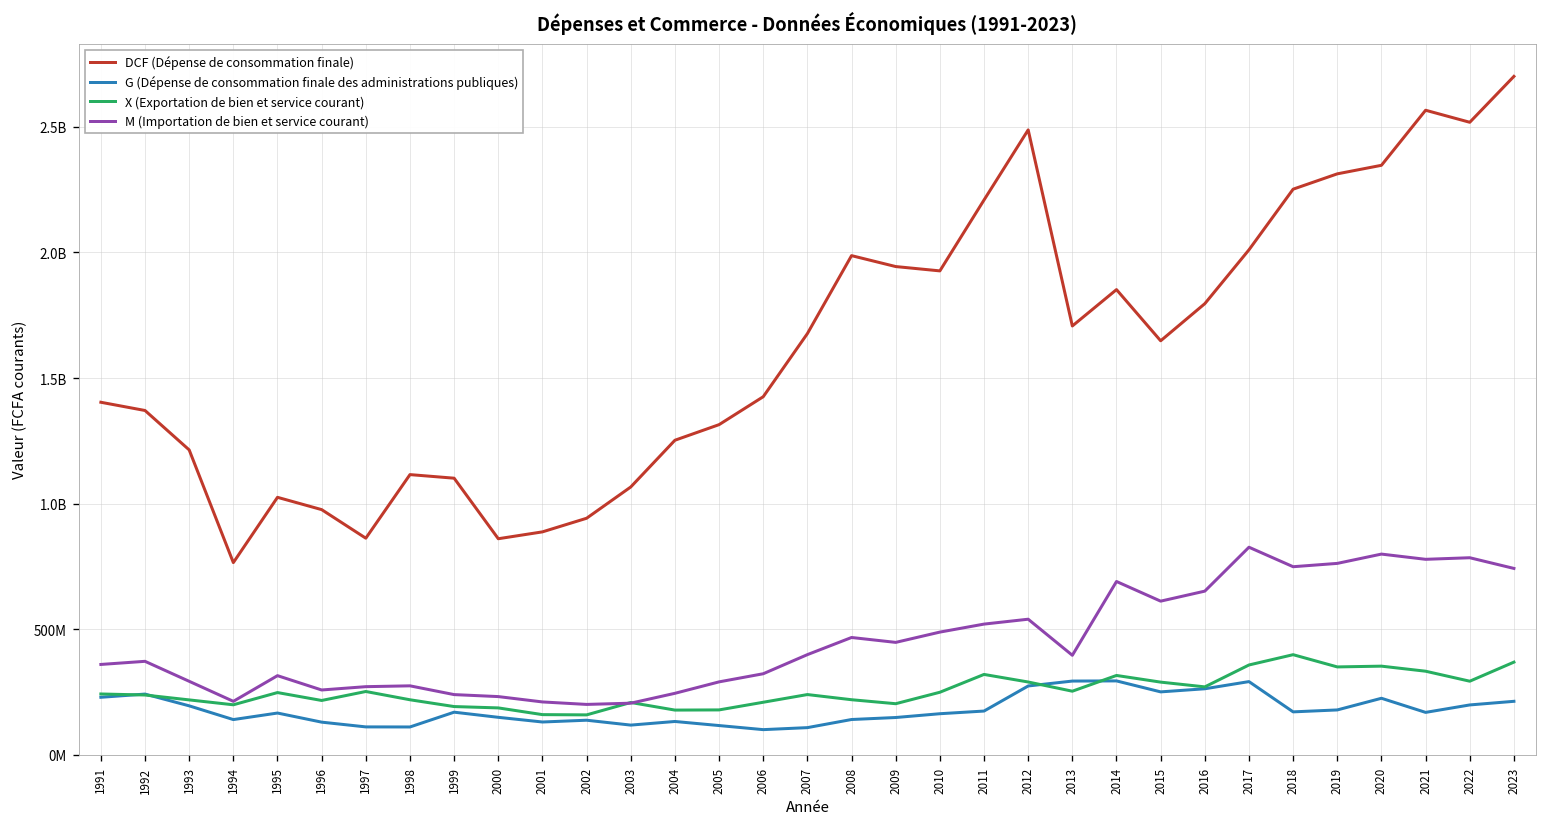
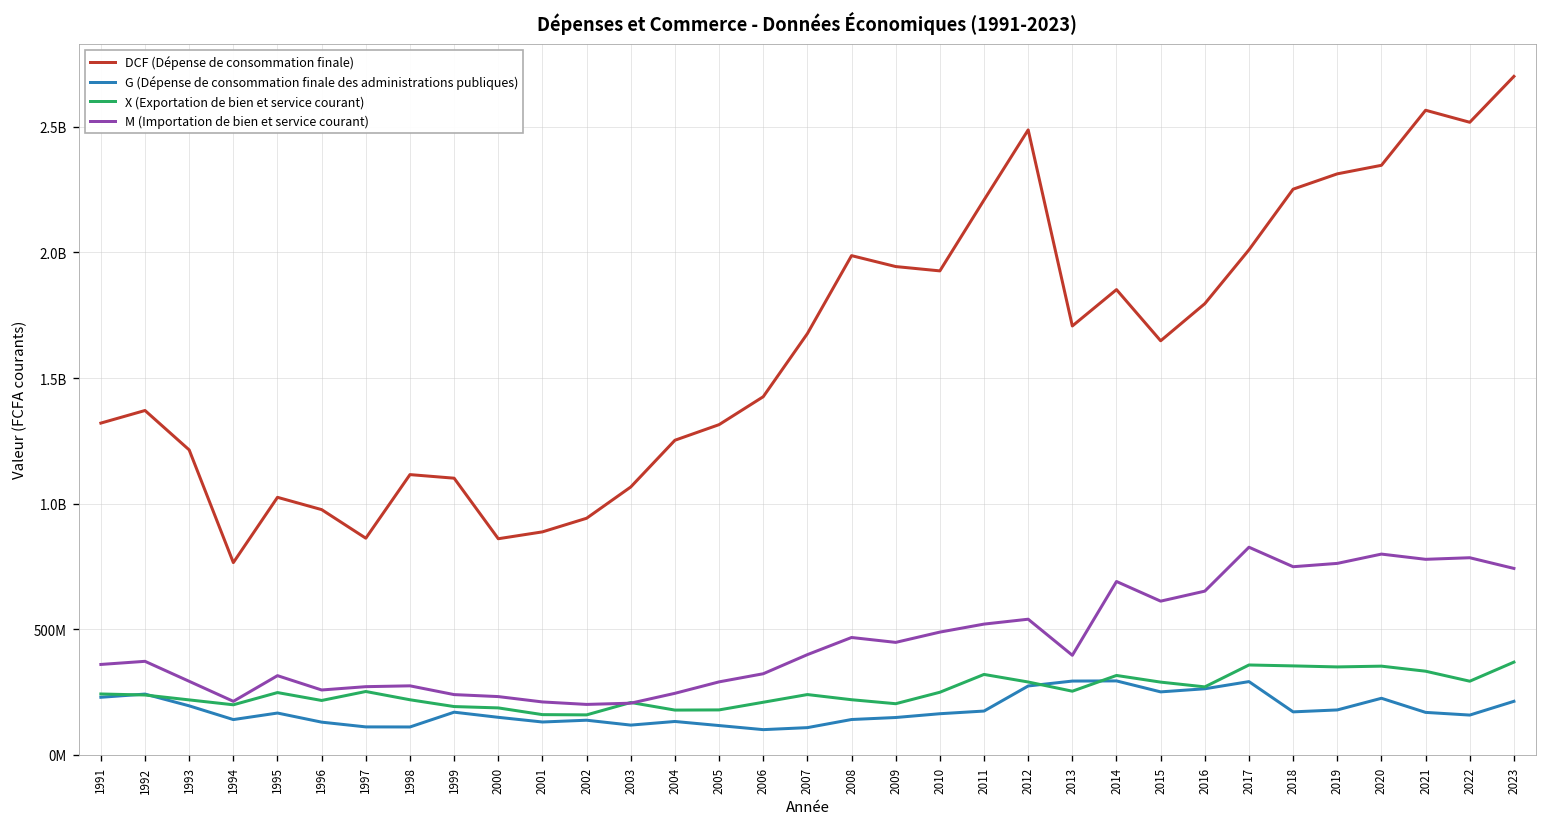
DCF (Dépense de consommation finale), 1991: 1400000000 -> 1320000000
X (Exportation de bien et service courant), 2018: 400000000 -> 350000000
G (Dépense de consommation finale des administrations publiques), 2022: 200000000 -> 160000000
